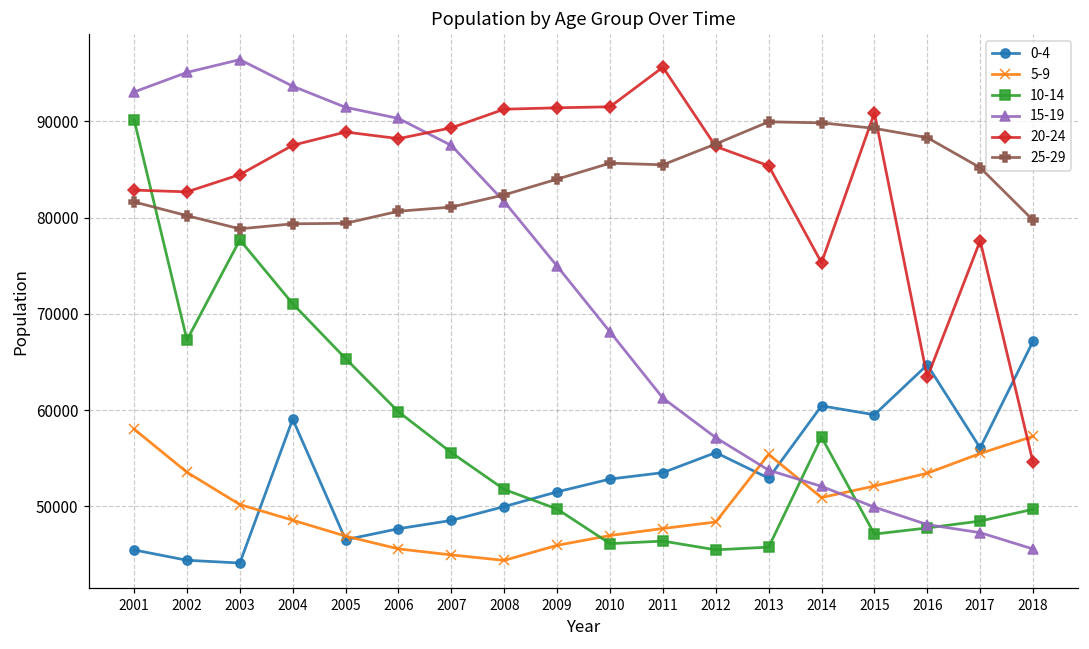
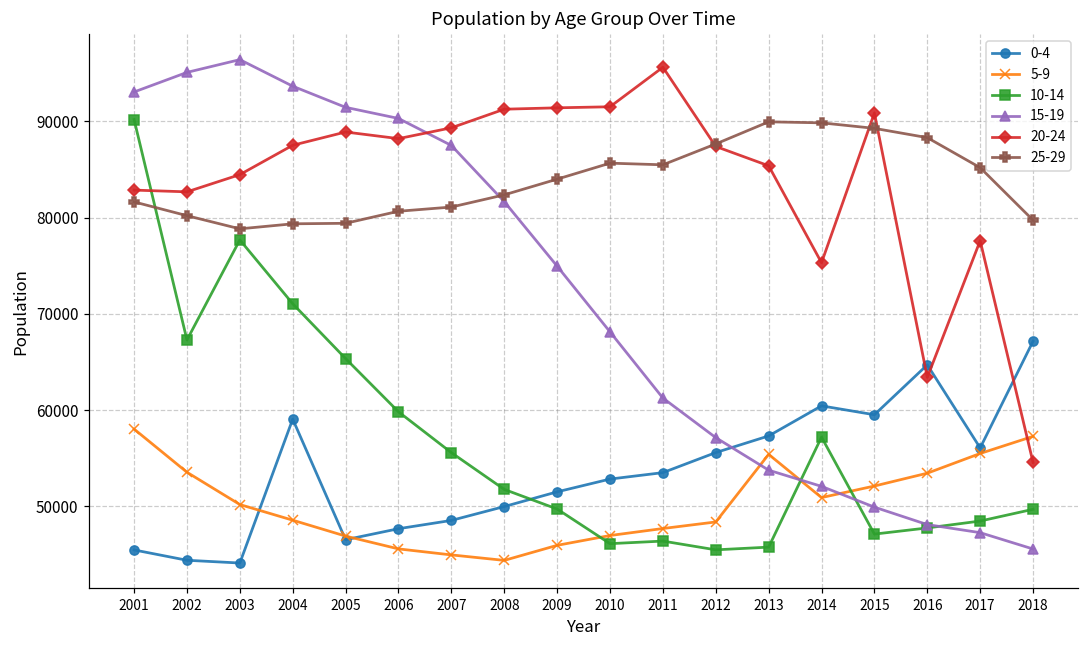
0-4, 2013: 53000 -> 57000
